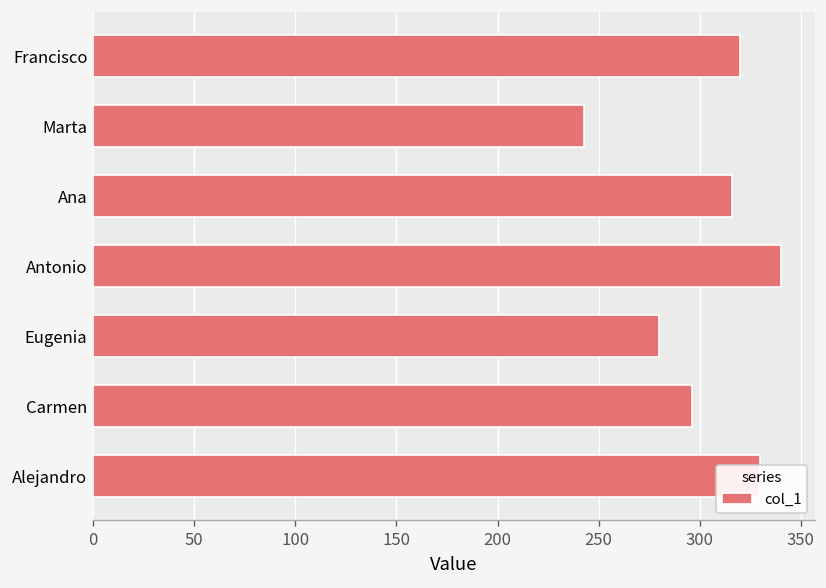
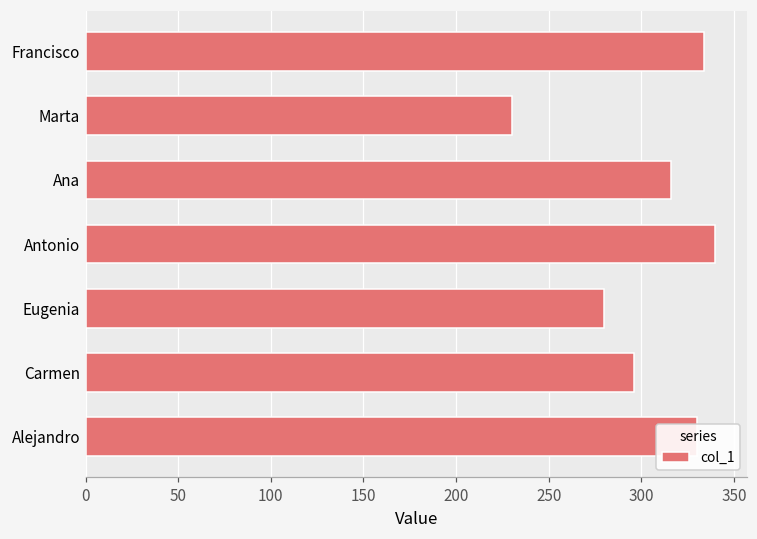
Francisco: 320 -> 334
Marta: 243 -> 230
